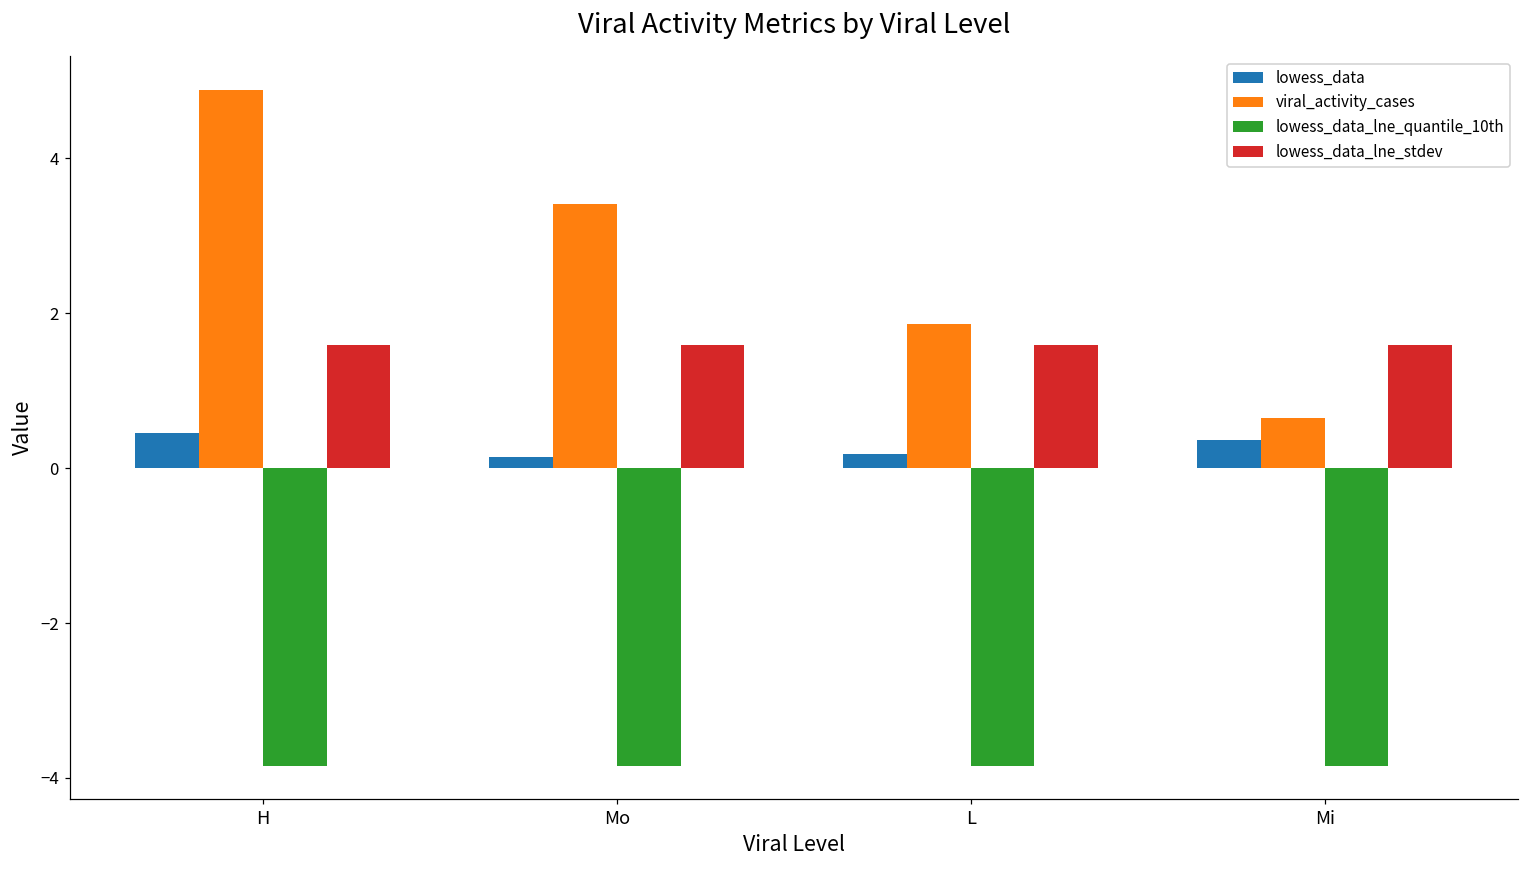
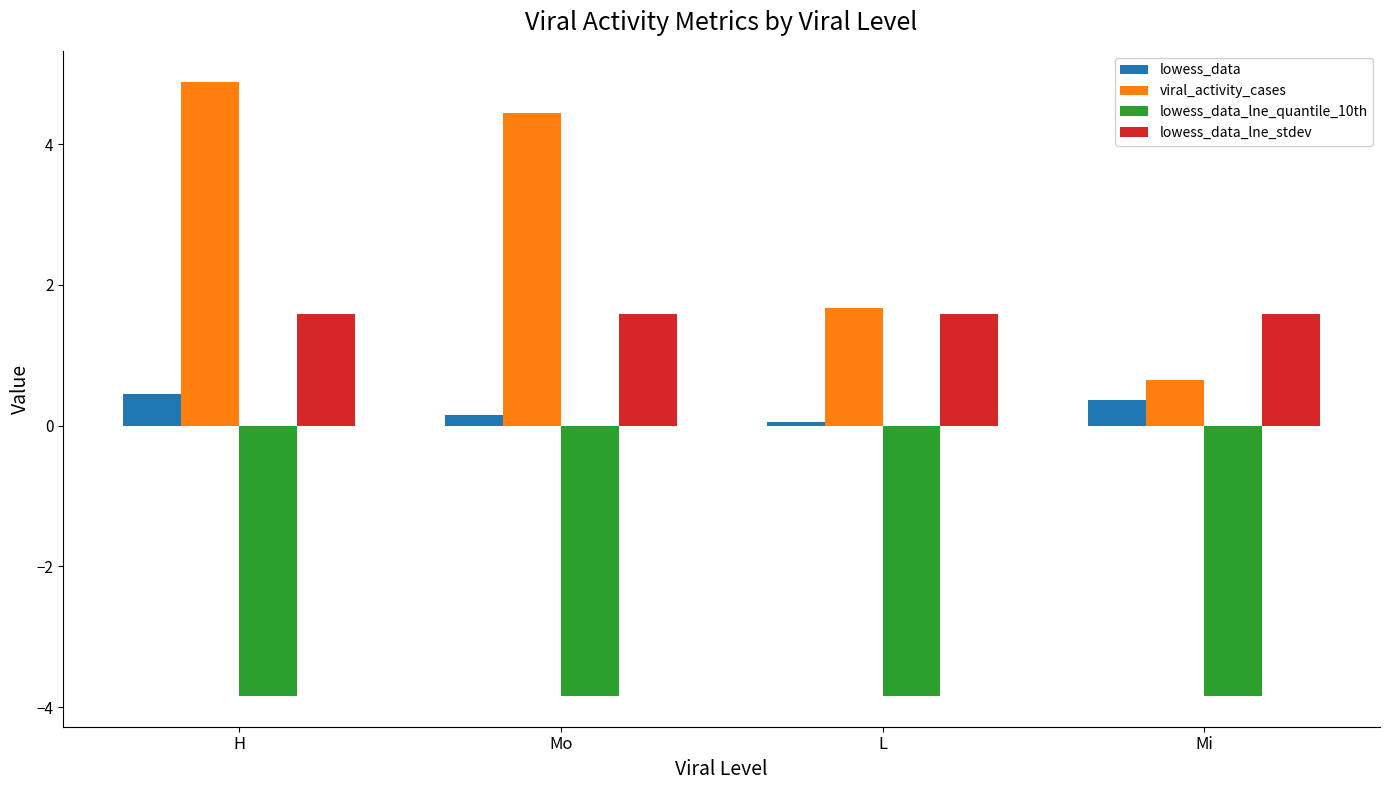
viral_activity_cases, Mo: 3.4 -> 4.4
lowess_data, L: 0.2 -> 0.1
viral_activity_cases, L: 1.9 -> 1.7
